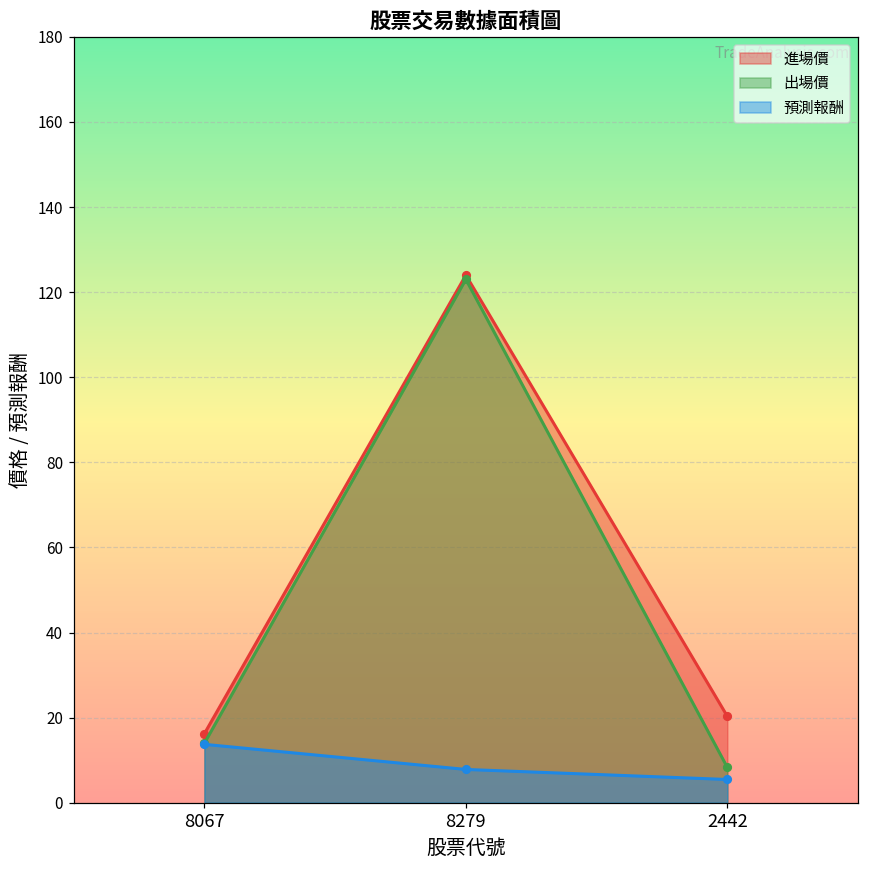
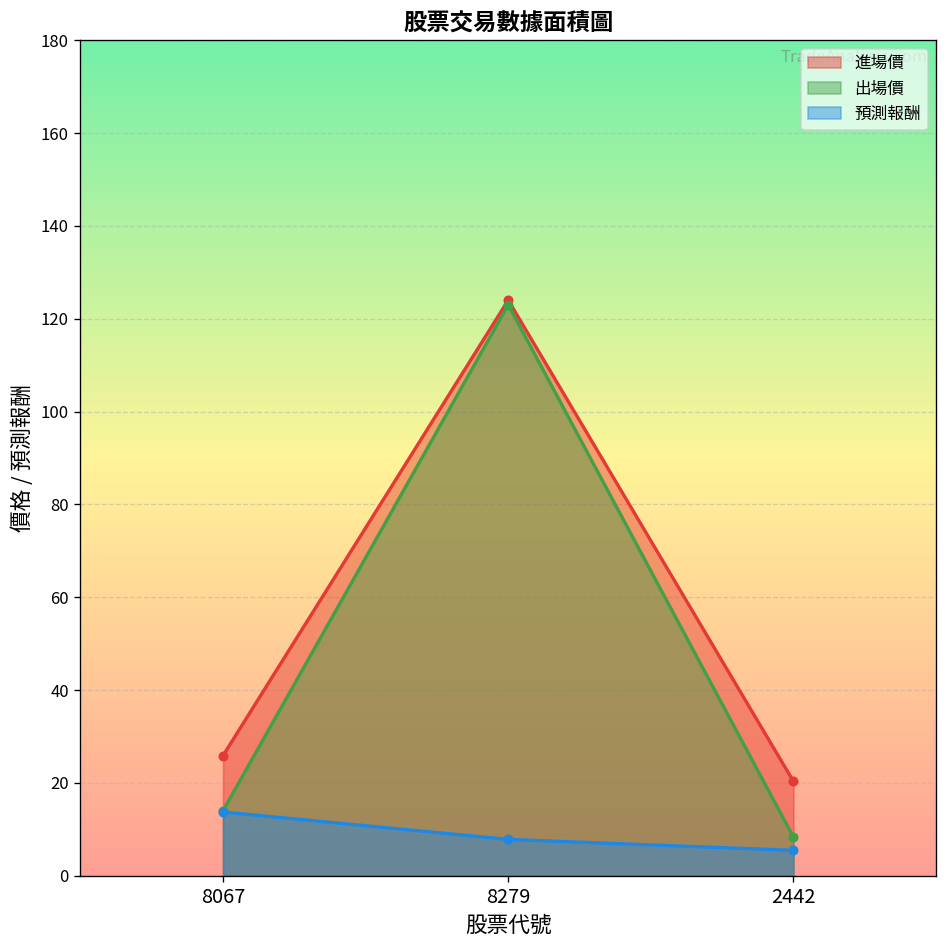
進場價, 8067: 16 -> 26
